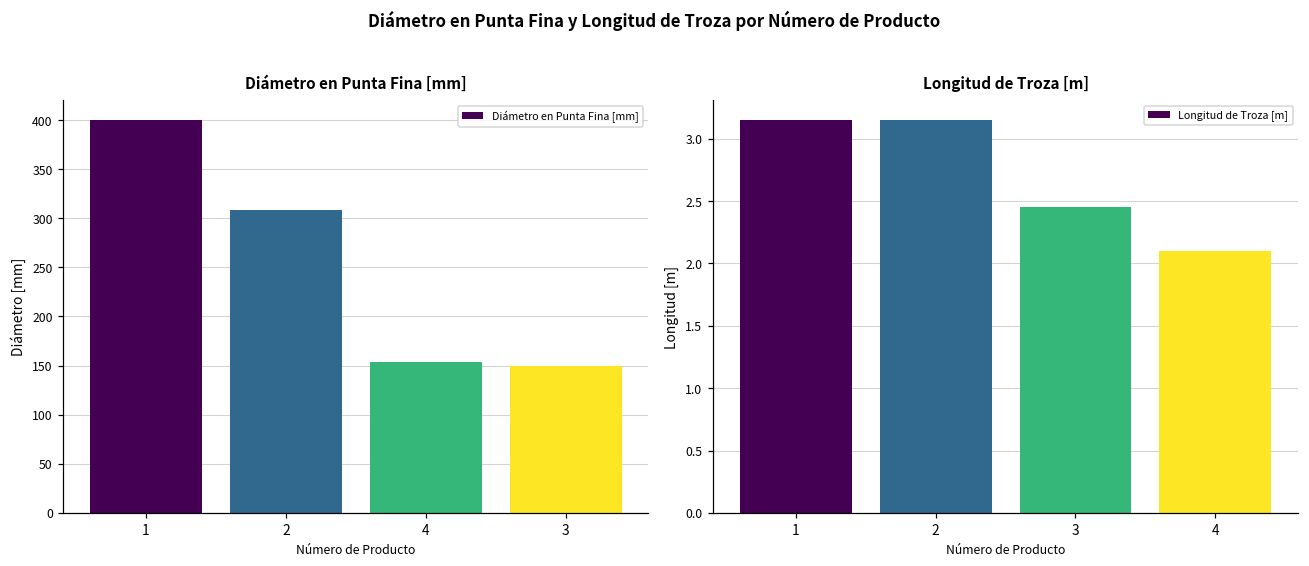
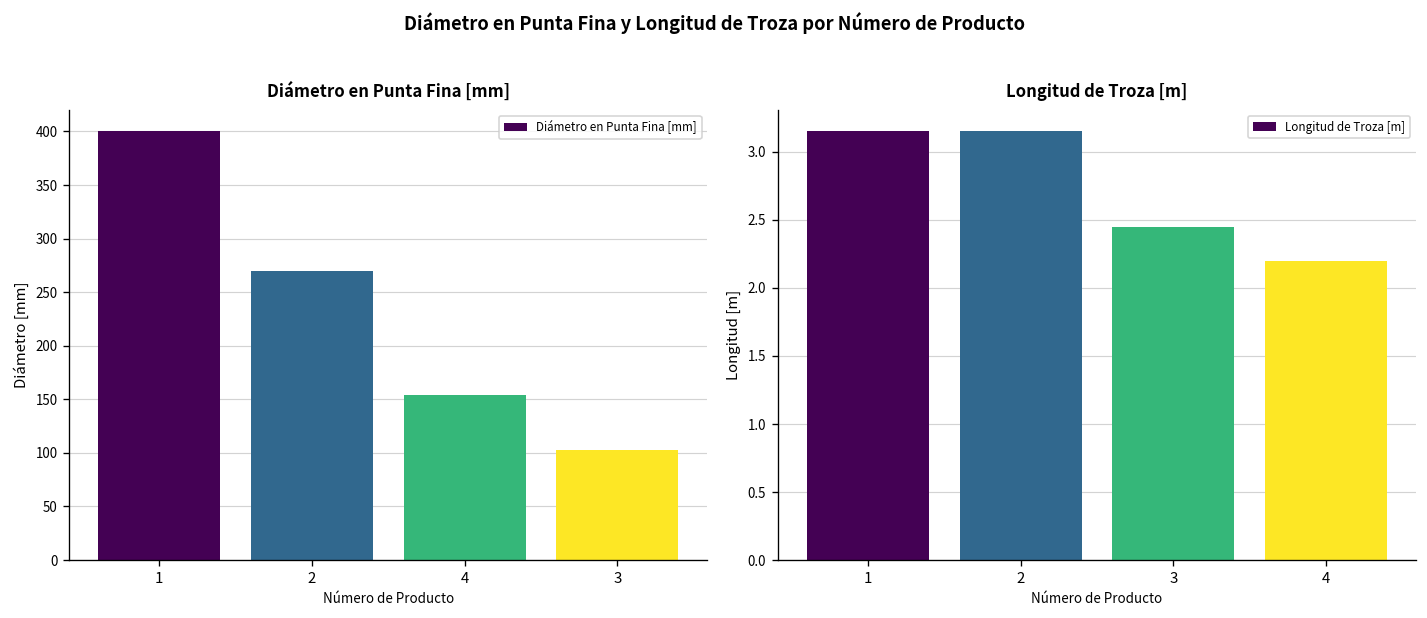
Diámetro en Punta Fina [mm], 2: 310 -> 270
Diámetro en Punta Fina [mm], 3: 150 -> 100
Longitud de Troza [m], 4: 2.1 -> 2.2
